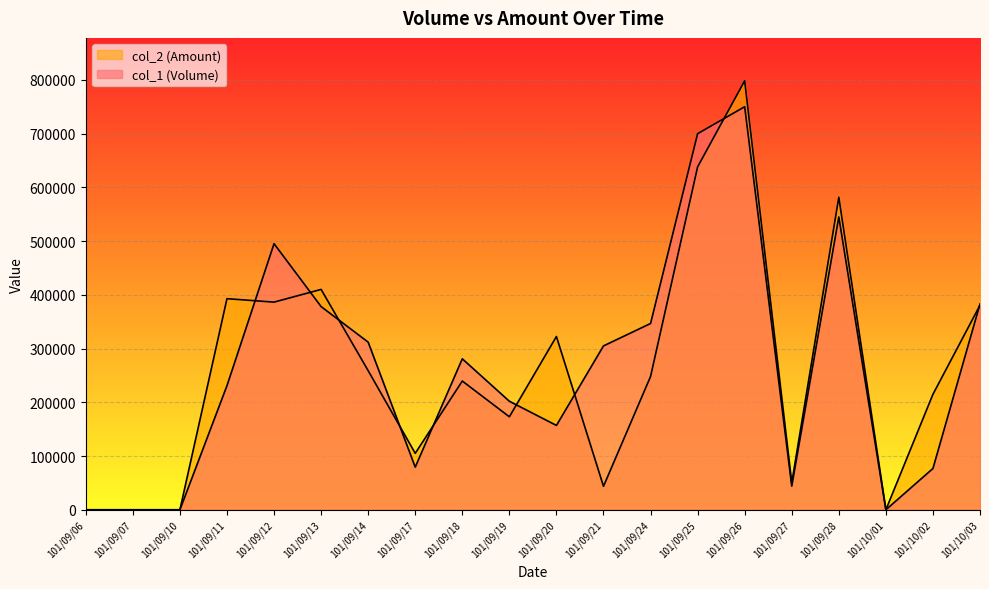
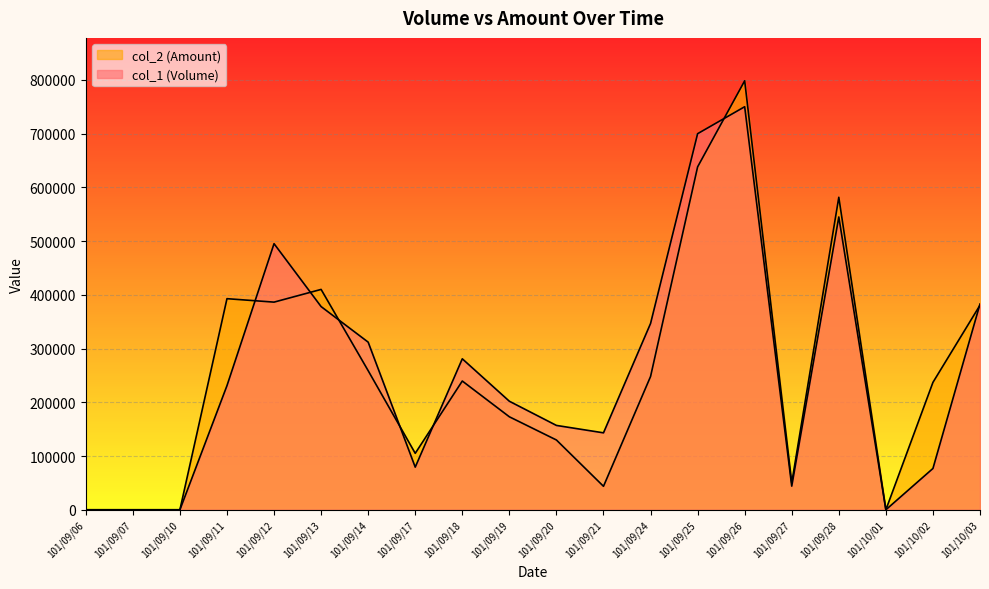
col_2 (Amount), 101/09/20: 320000 -> 130000
col_1 (Volume), 101/09/21: 310000 -> 140000
col_2 (Amount), 101/10/02: 210000 -> 240000
